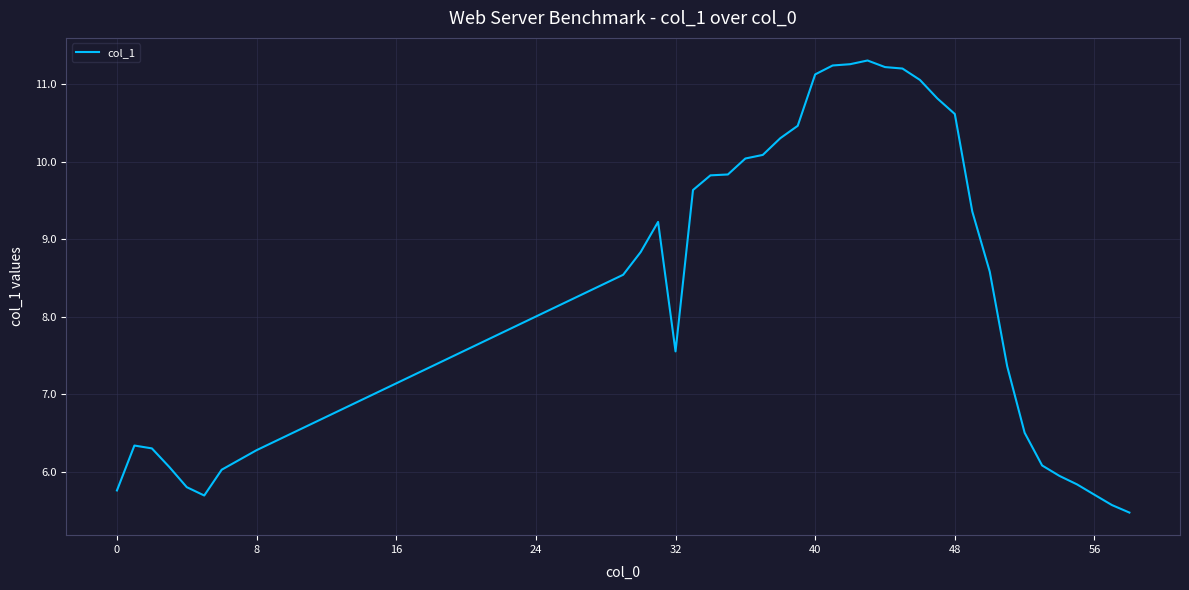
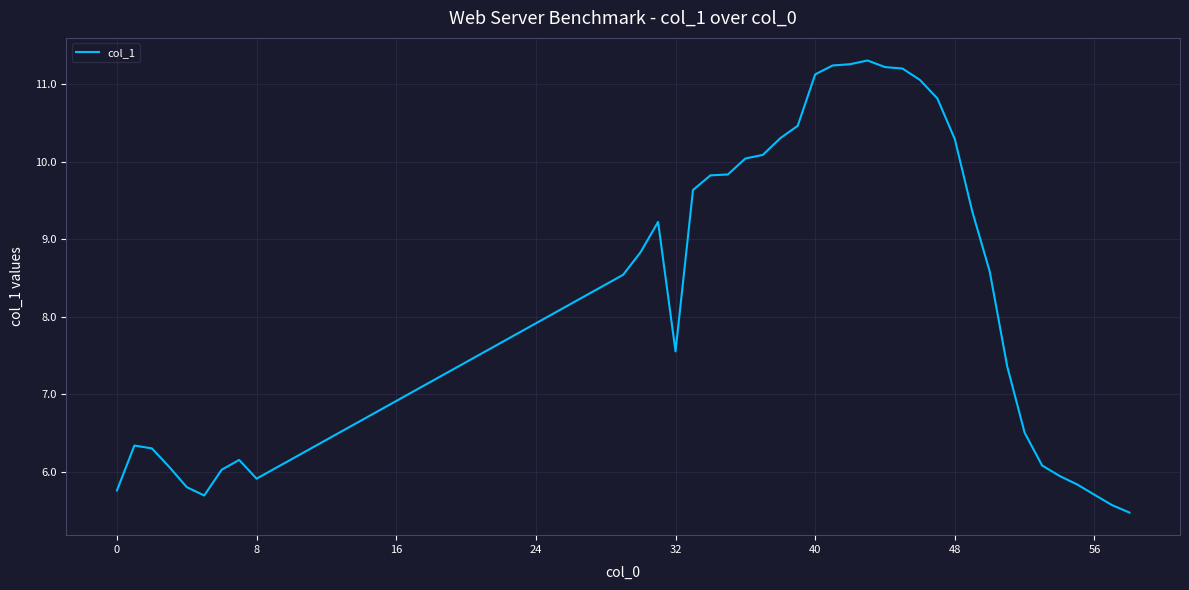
8: 6.3 -> 5.9
48: 10.6 -> 10.3
